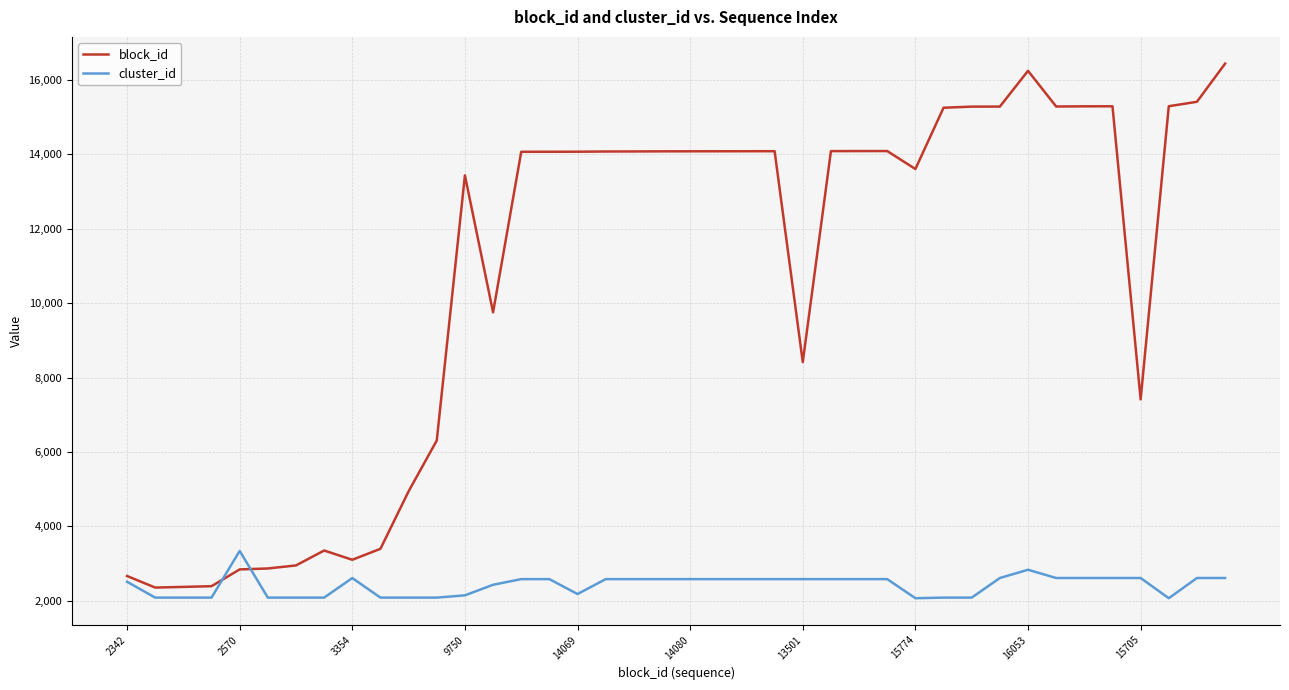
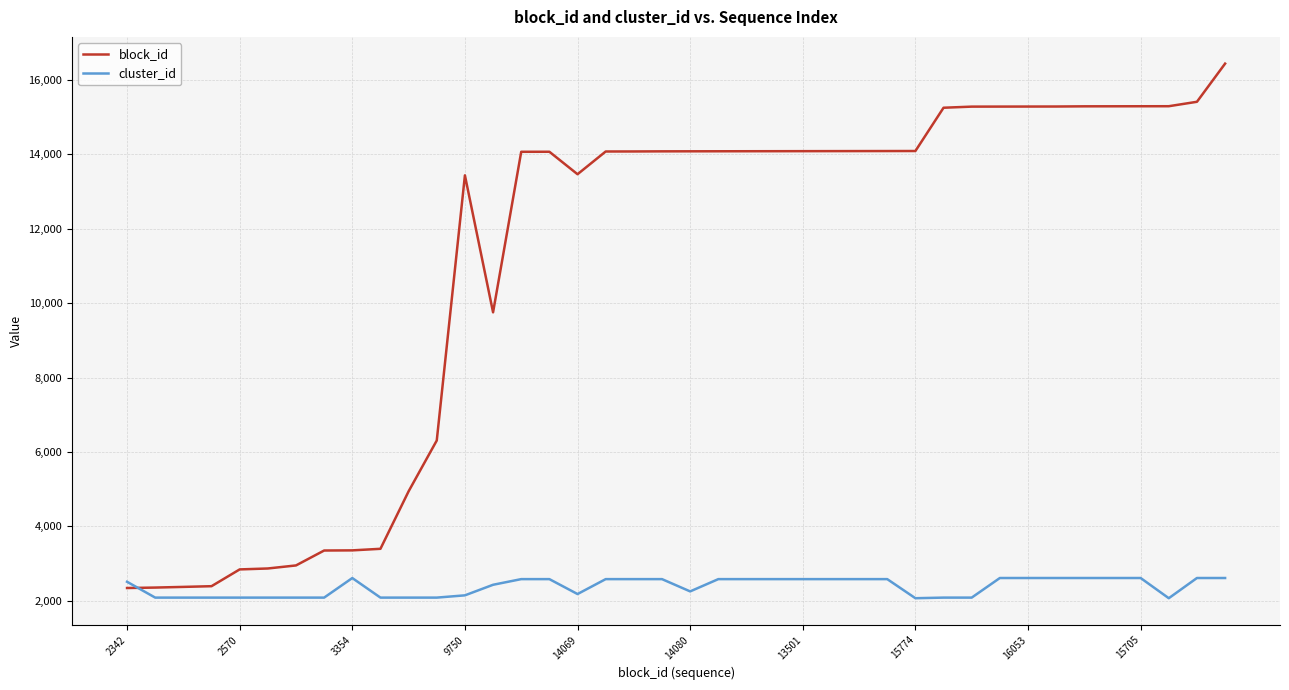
block_id, 2342: 2,700 -> 2,300
cluster_id, 2570: 3,300 -> 2,100
block_id, 3354: 3,100 -> 3,400
block_id, 14069: 14,100 -> 13,500
cluster_id, 14080: 2,600 -> 2,300
block_id, 13501: 8,400 -> 14,100
block_id, 15774: 13,600 -> 14,100
block_id, 16053: 16,200 -> 15,300
cluster_id, 16053: 2,800 -> 2,600
block_id, 15705: 7,400 -> 15,300
